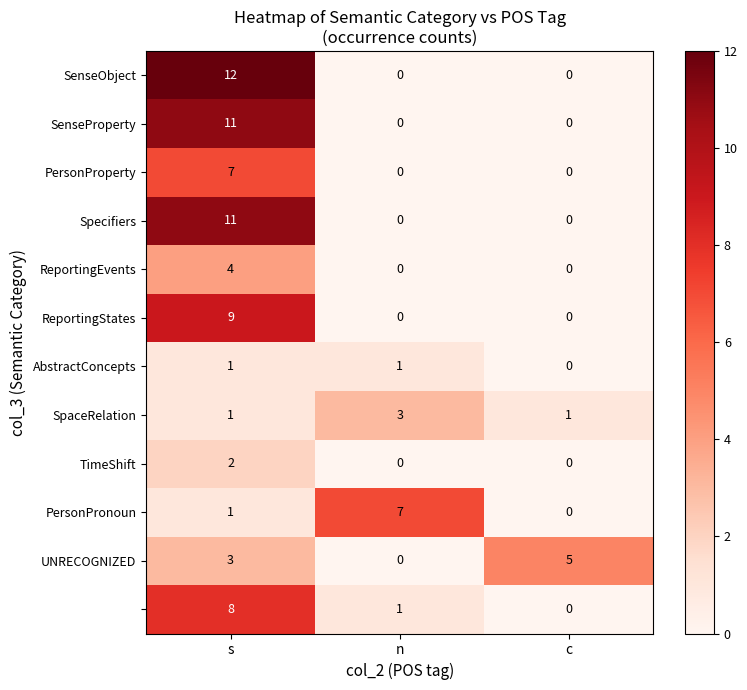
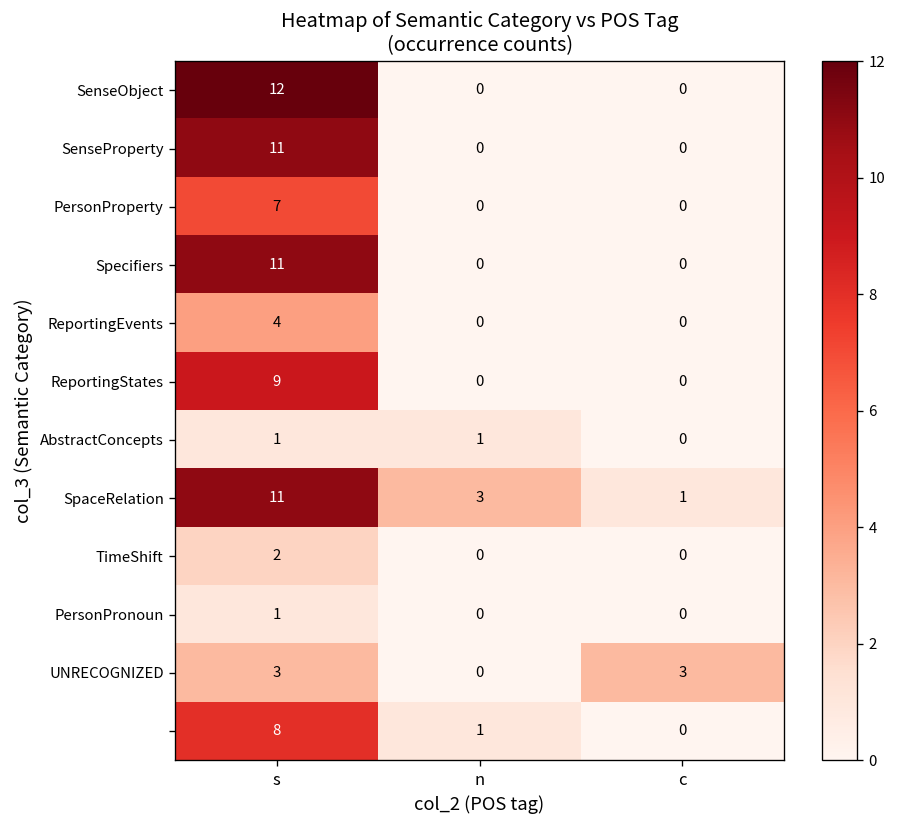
SpaceRelation, s: 1 -> 11
PersonPronoun, n: 7 -> 0
UNRECOGNIZED, c: 5 -> 3
